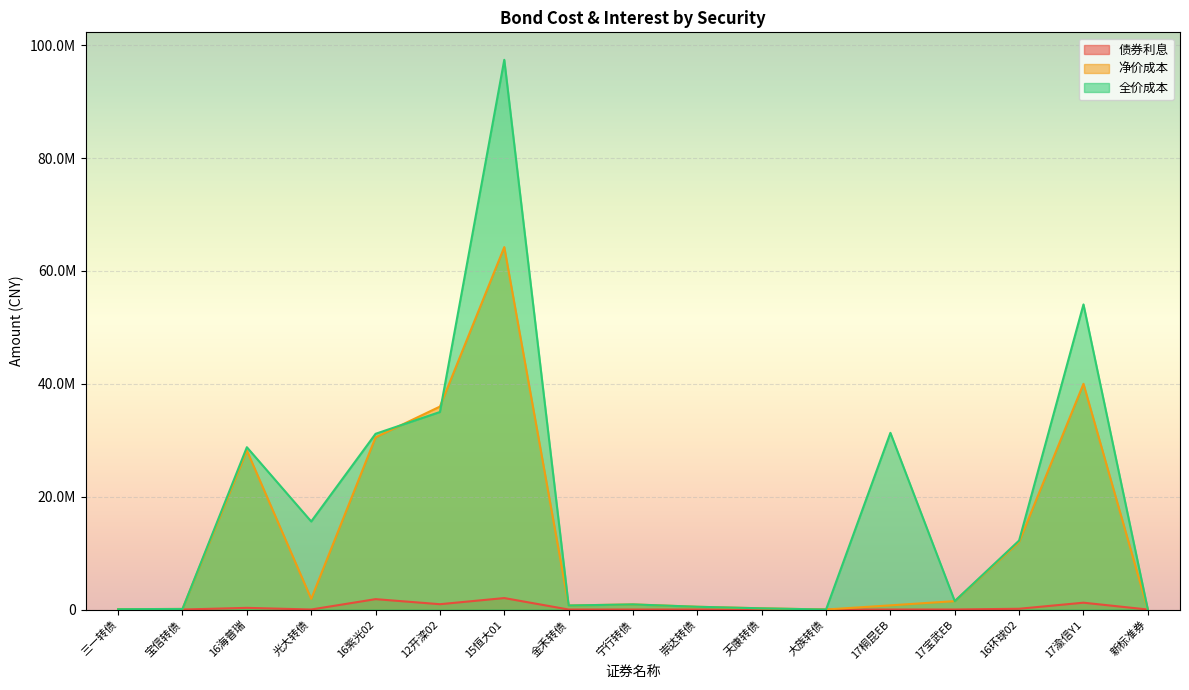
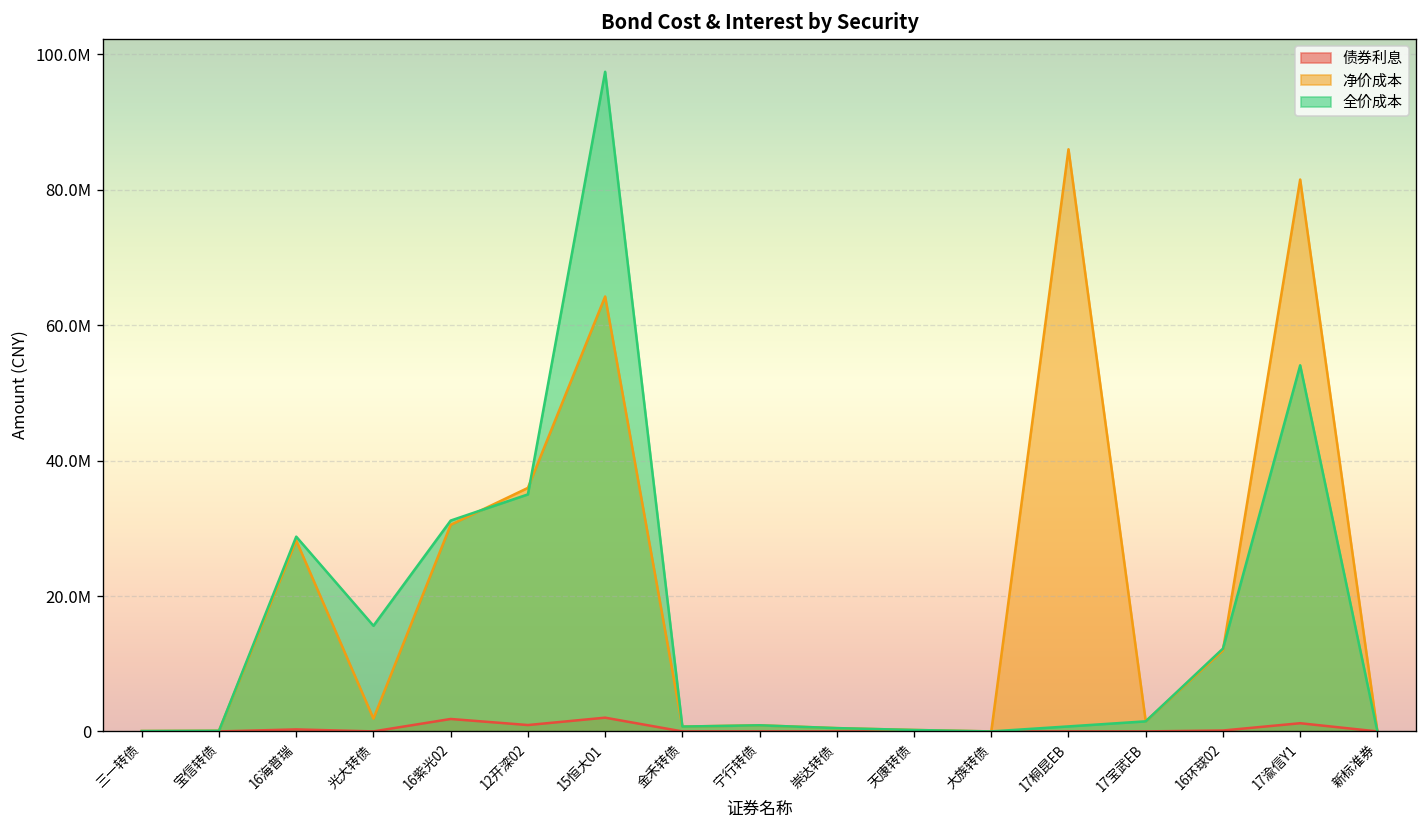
净价成本, 17桐昆EB: 1000000 -> 86000000
全价成本, 17桐昆EB: 31000000 -> 1000000
净价成本, 17渝信Y1: 40000000 -> 82000000
